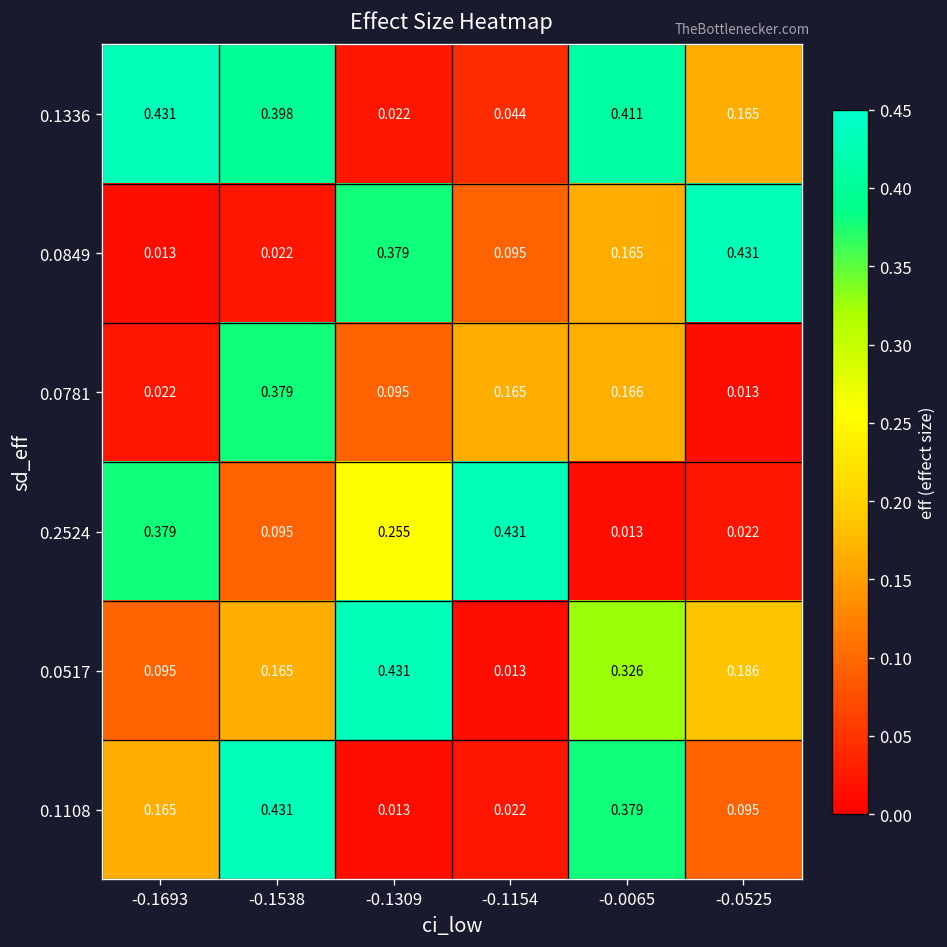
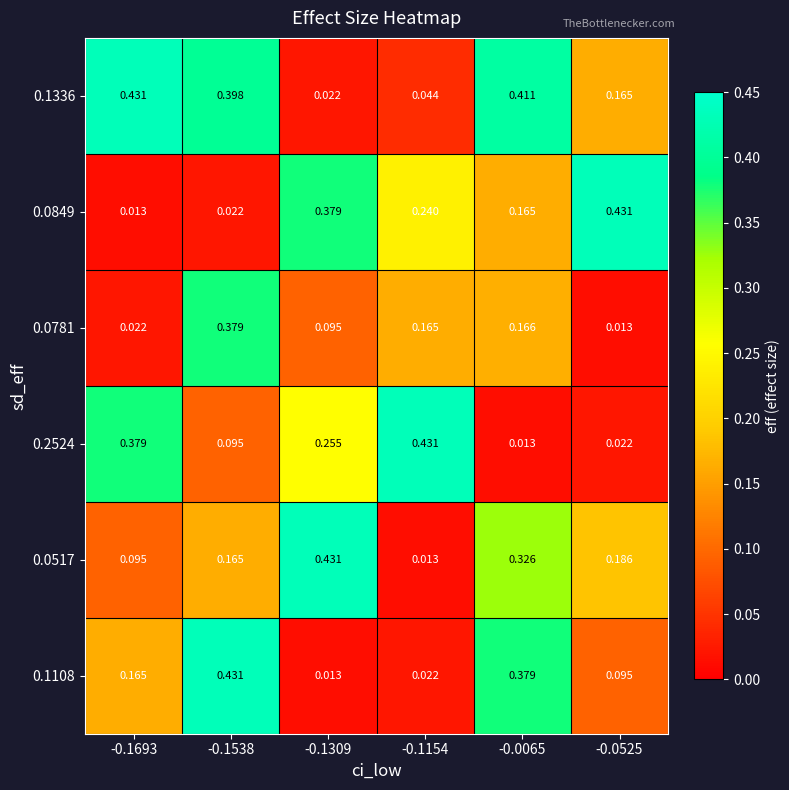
0.0849, -0.1154: 0.095 -> 0.240
